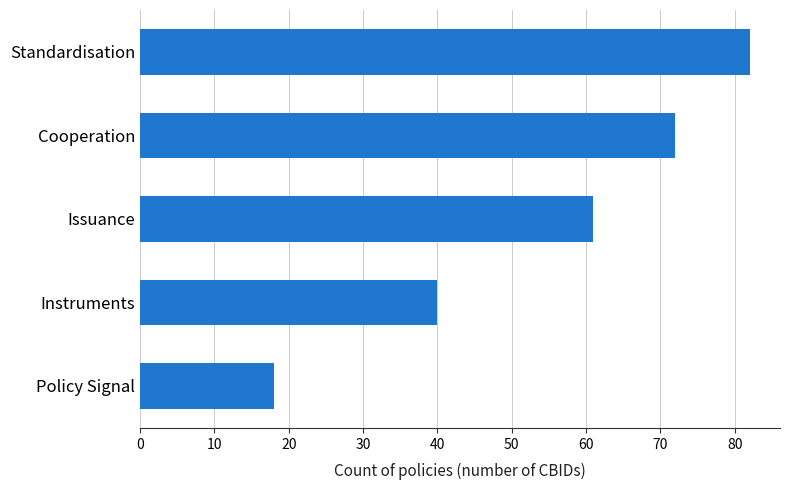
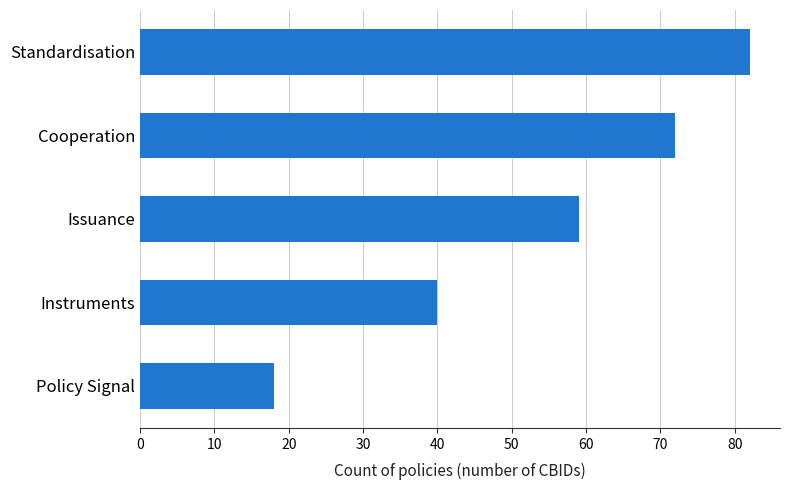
Issuance: 61 -> 59
